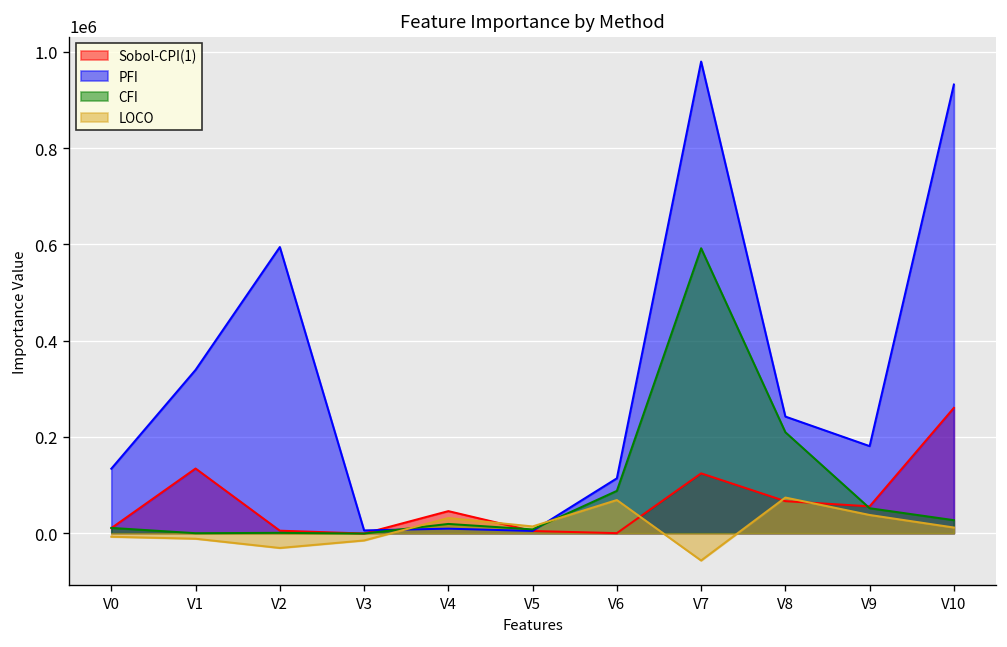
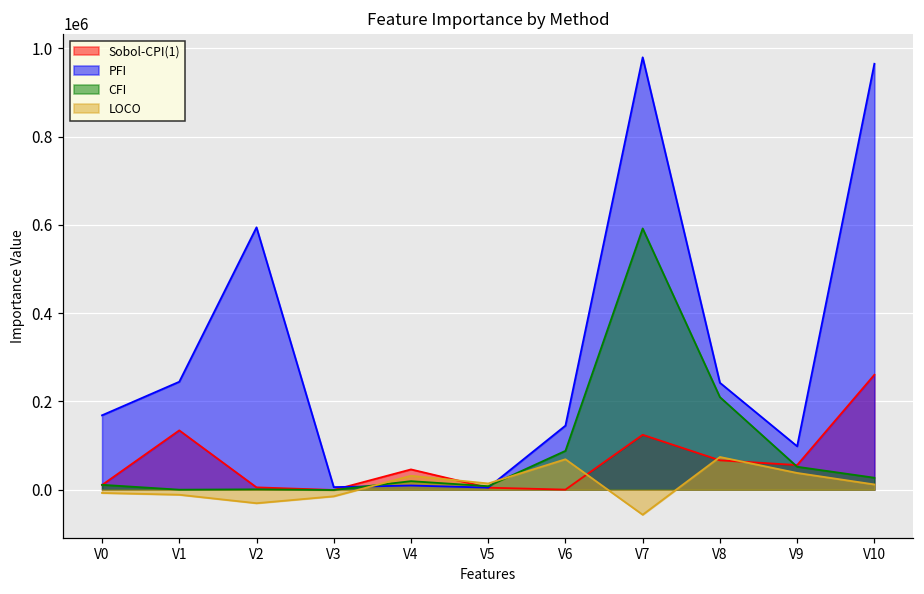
PFI, V0: 130000 -> 170000
PFI, V1: 340000 -> 240000
PFI, V6: 110000 -> 150000
PFI, V9: 180000 -> 100000
PFI, V10: 930000 -> 970000
